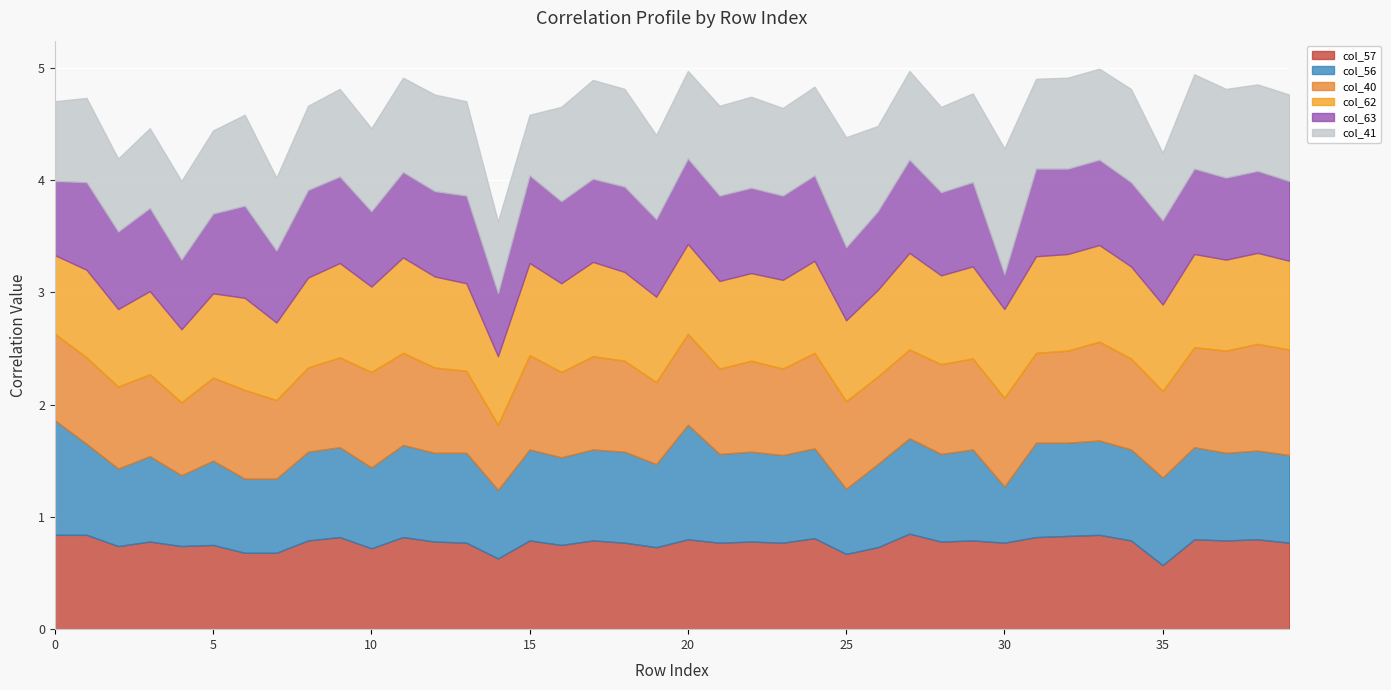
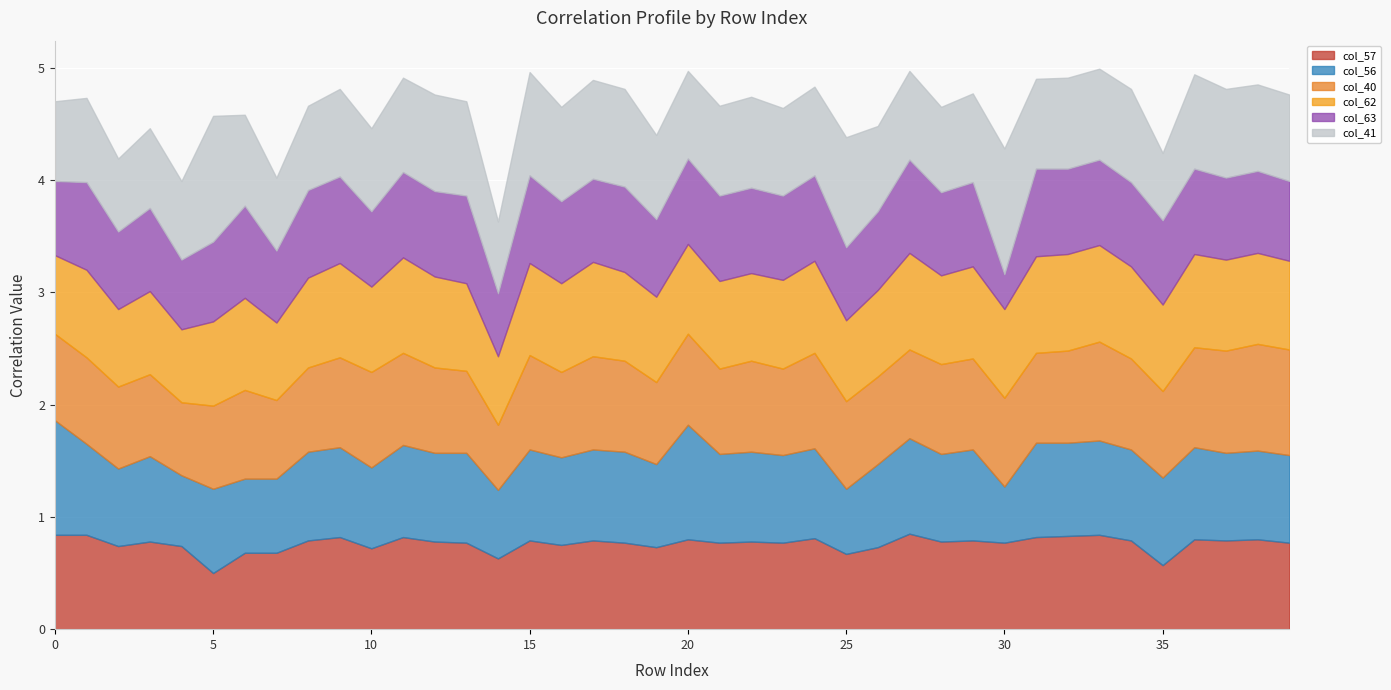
col_57, 5: 0.75 -> 0.50
col_41, 5: 0.74 -> 1.12
col_41, 15: 0.54 -> 0.92
